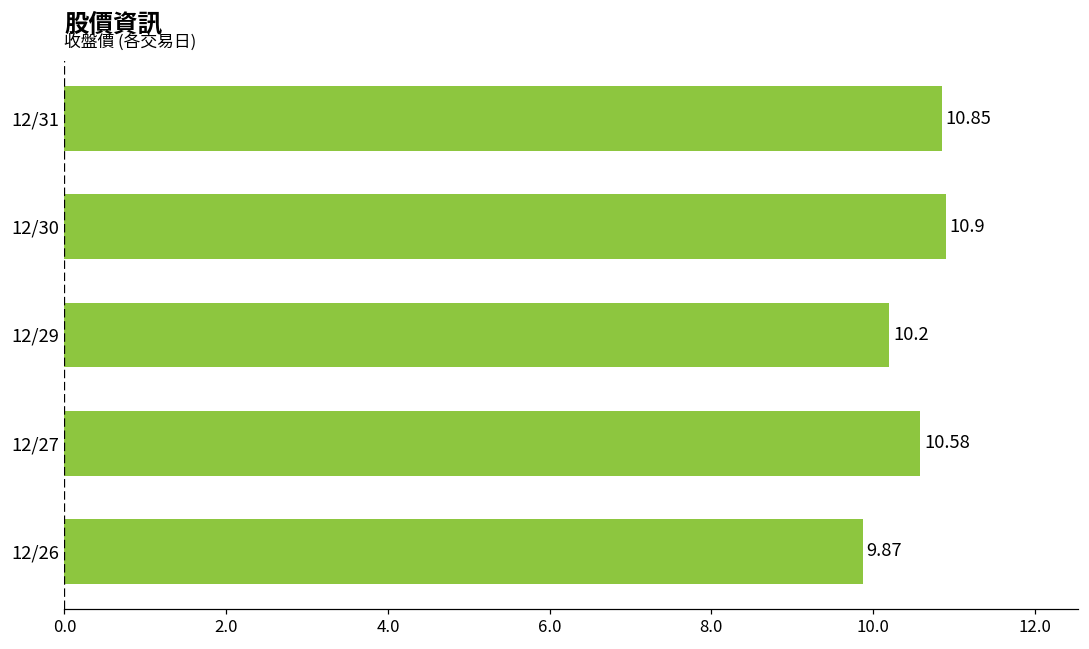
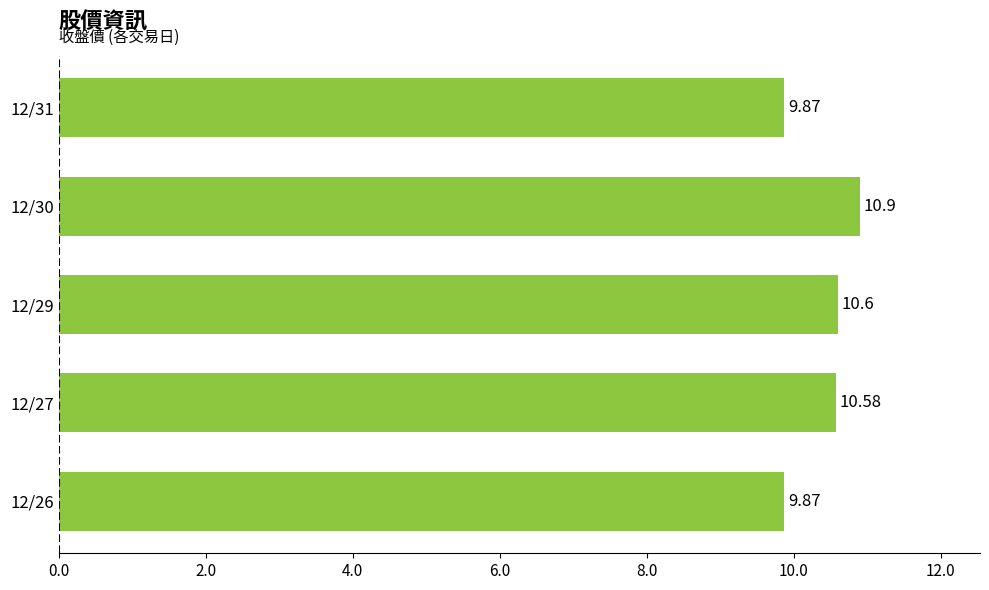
12/31: 10.85 -> 9.87
12/29: 10.2 -> 10.6
